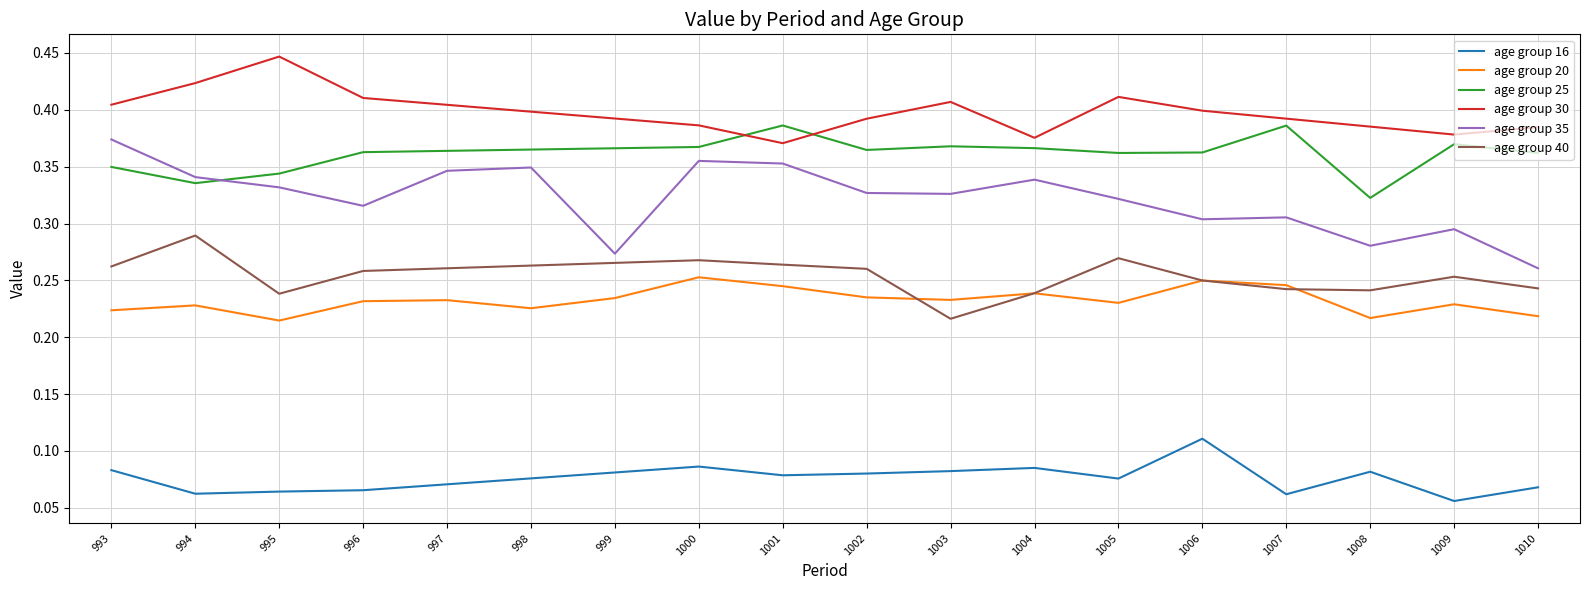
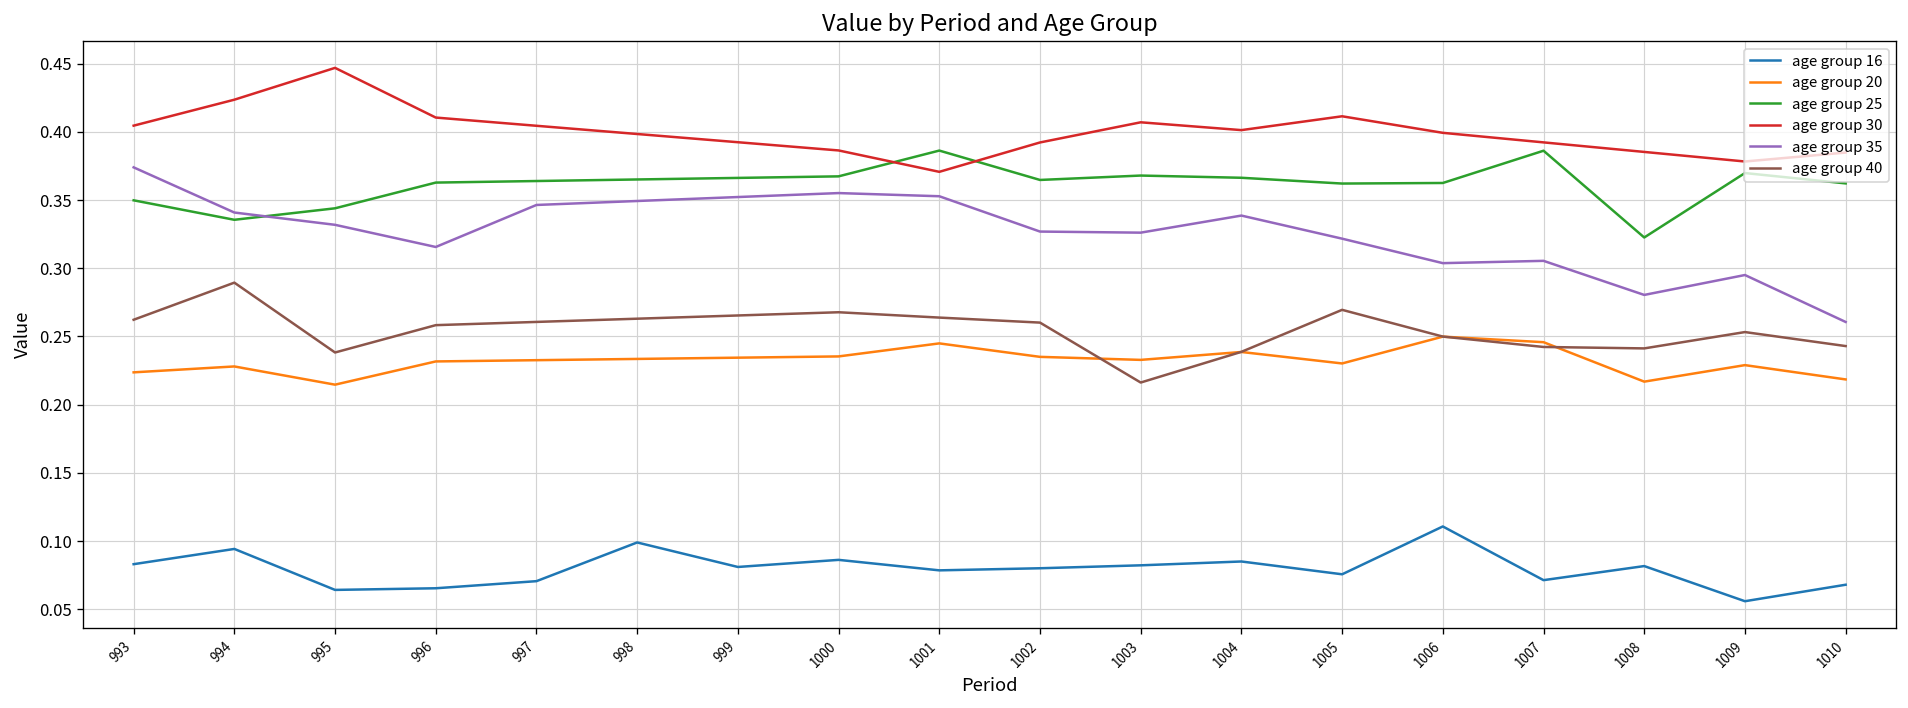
age group 16, 994: 0.062 -> 0.094
age group 16, 998: 0.076 -> 0.099
age group 20, 998: 0.226 -> 0.234
age group 35, 999: 0.274 -> 0.352
age group 20, 1000: 0.253 -> 0.235
age group 30, 1004: 0.375 -> 0.401
age group 16, 1007: 0.062 -> 0.071
